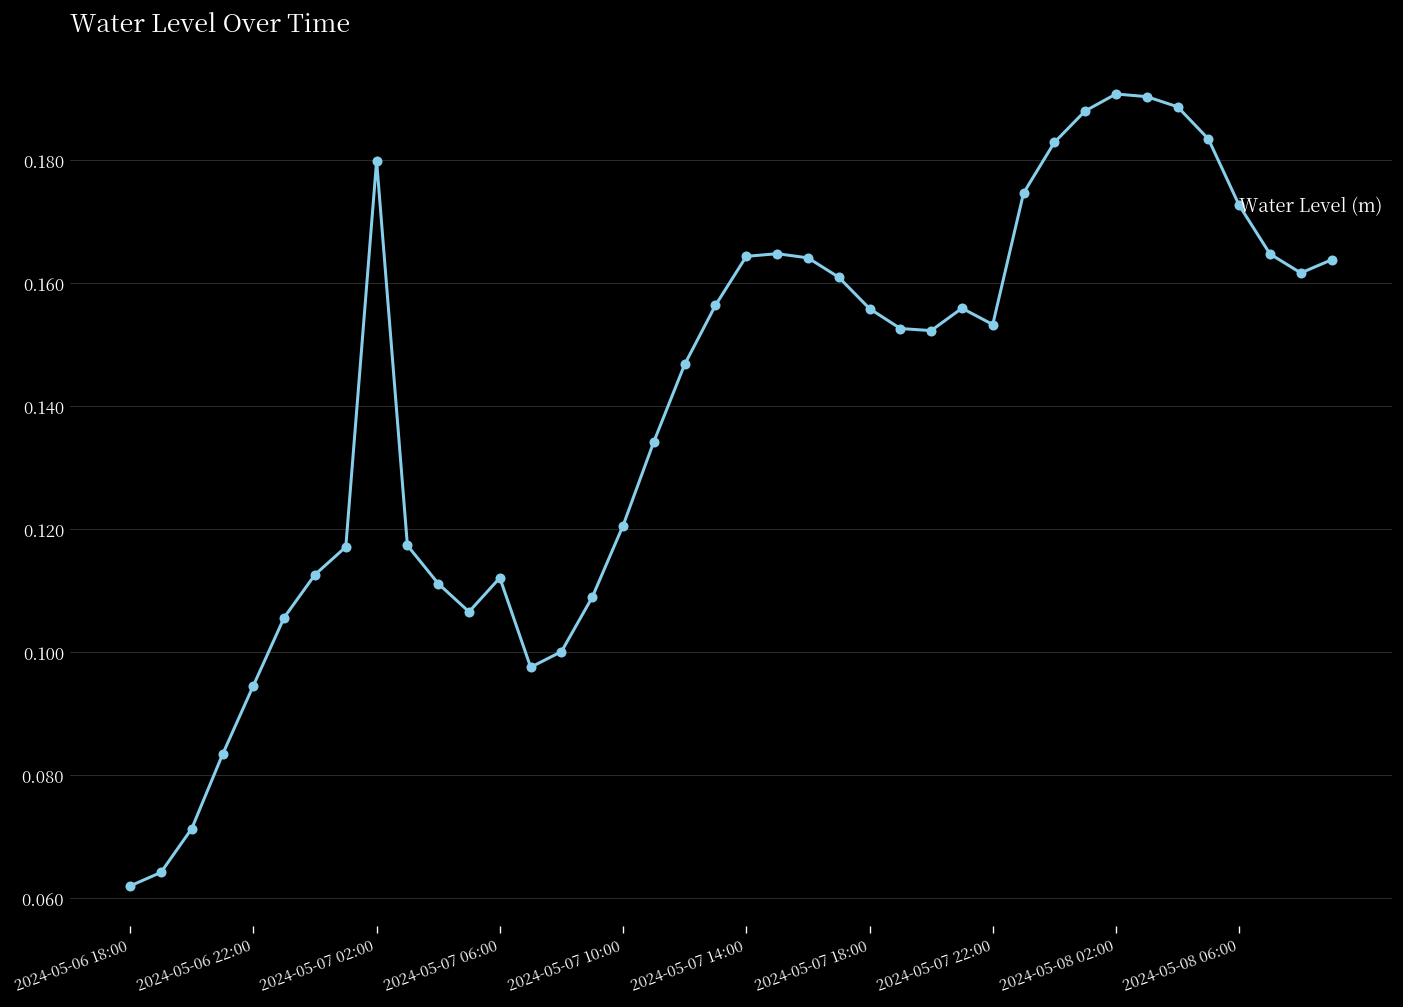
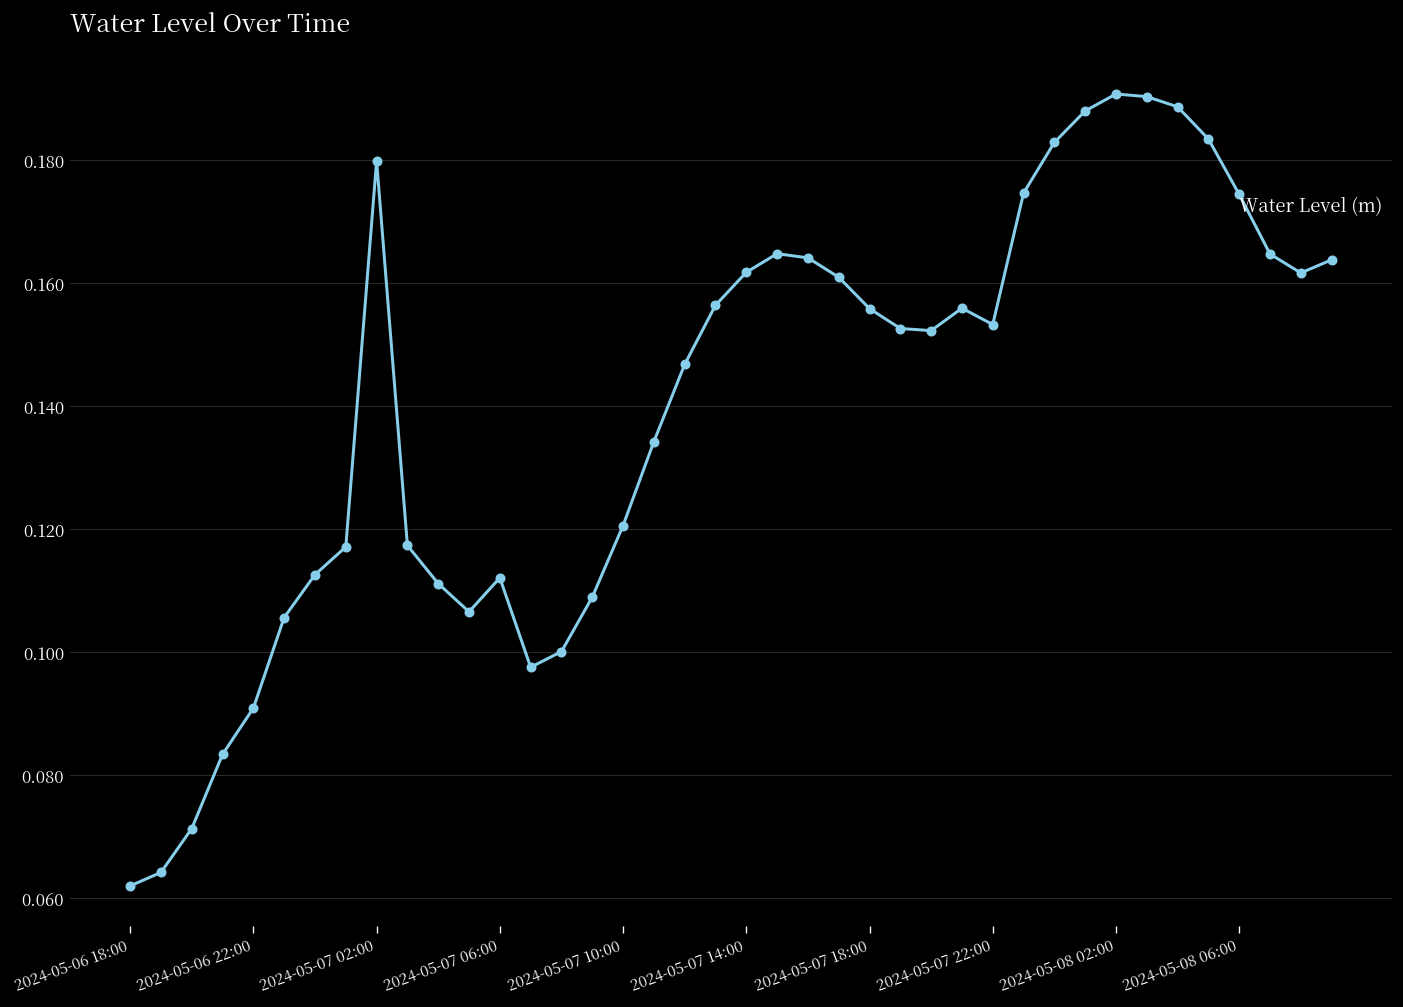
2024-05-06 22:00: 0.095 -> 0.091
2024-05-07 14:00: 0.164 -> 0.162
2024-05-08 06:00: 0.173 -> 0.174
